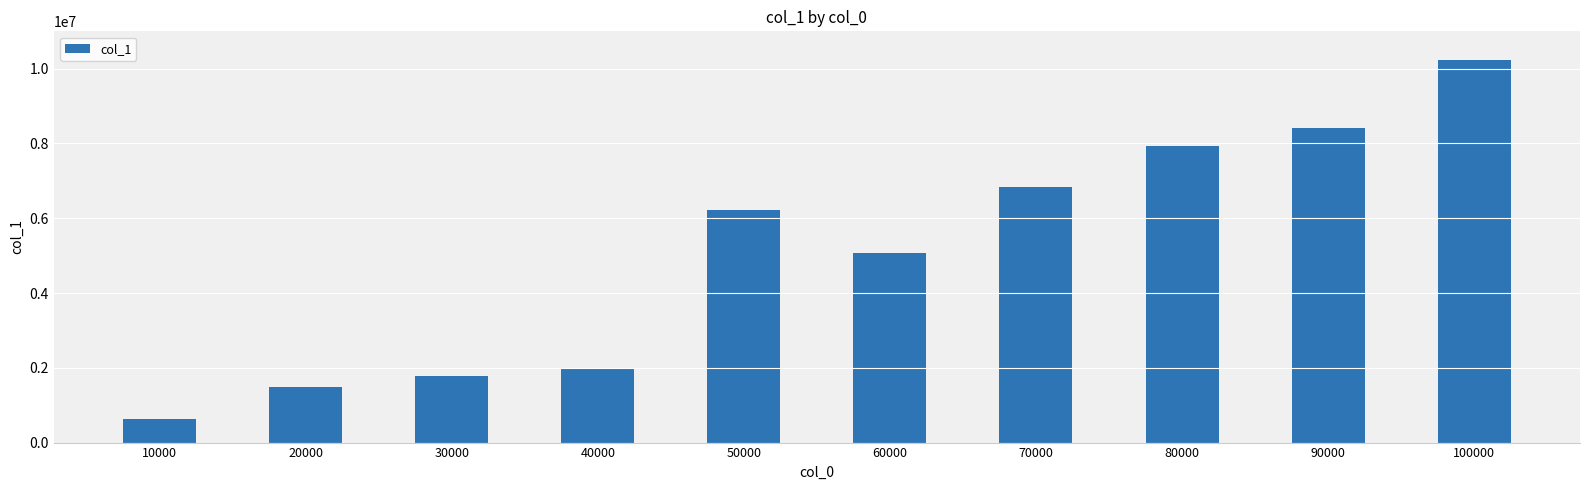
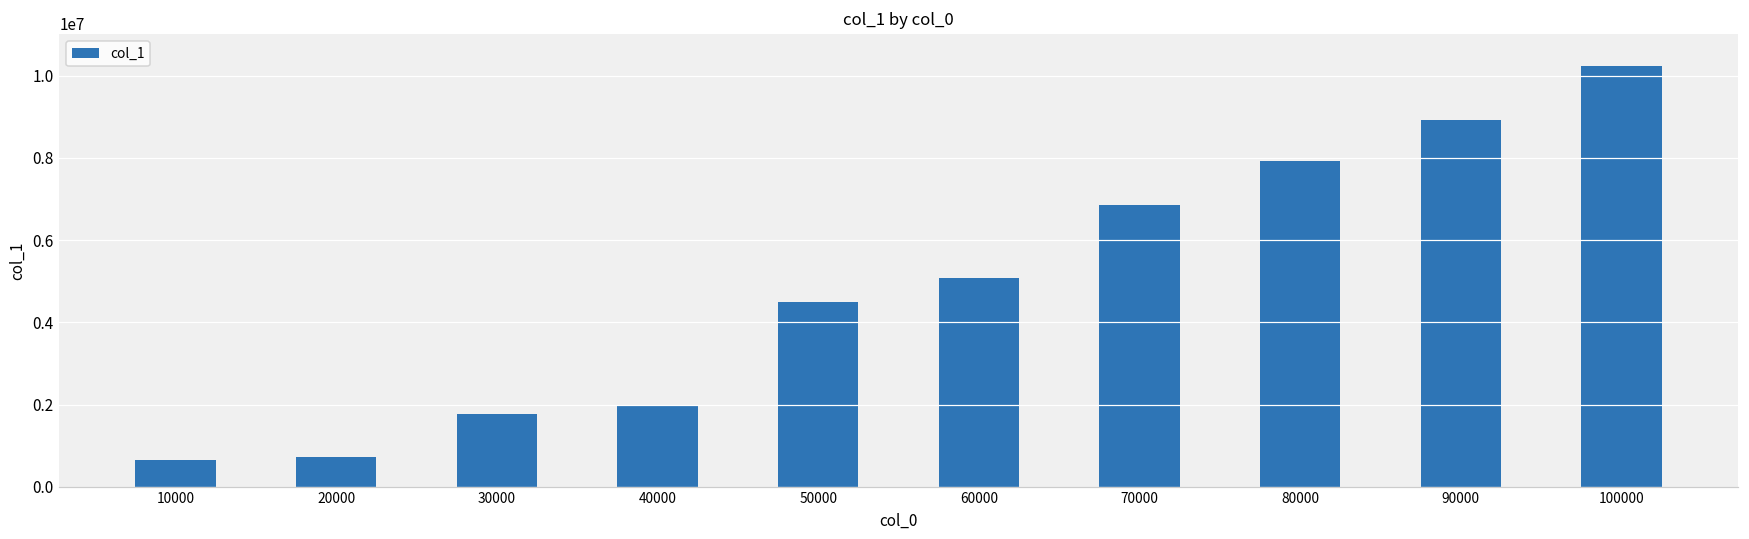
20000: 1500000 -> 700000
50000: 6200000 -> 4500000
90000: 8400000 -> 8900000
